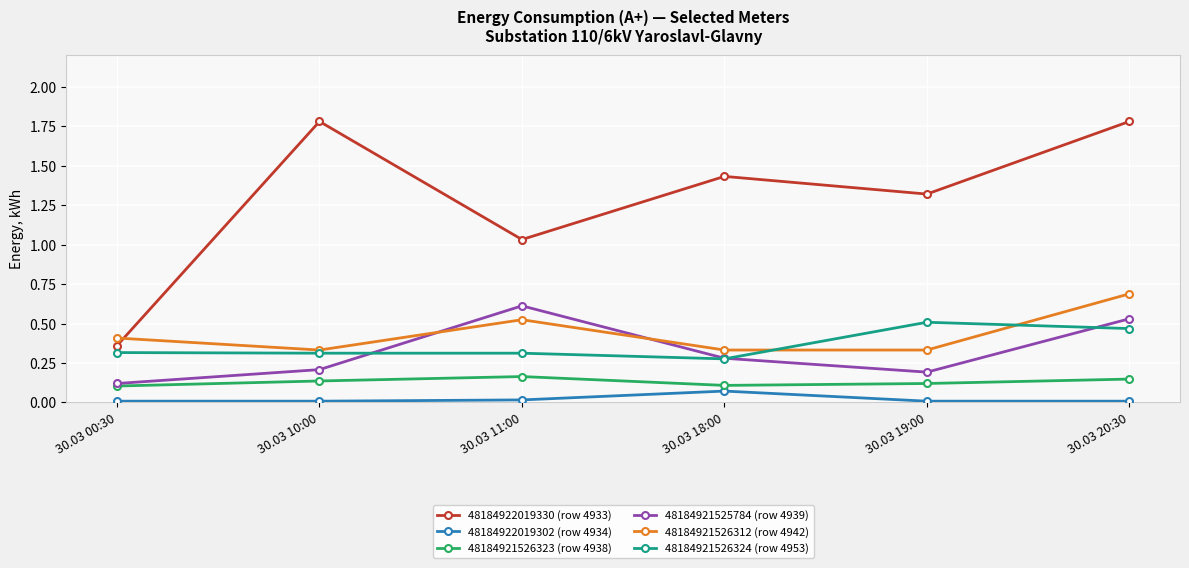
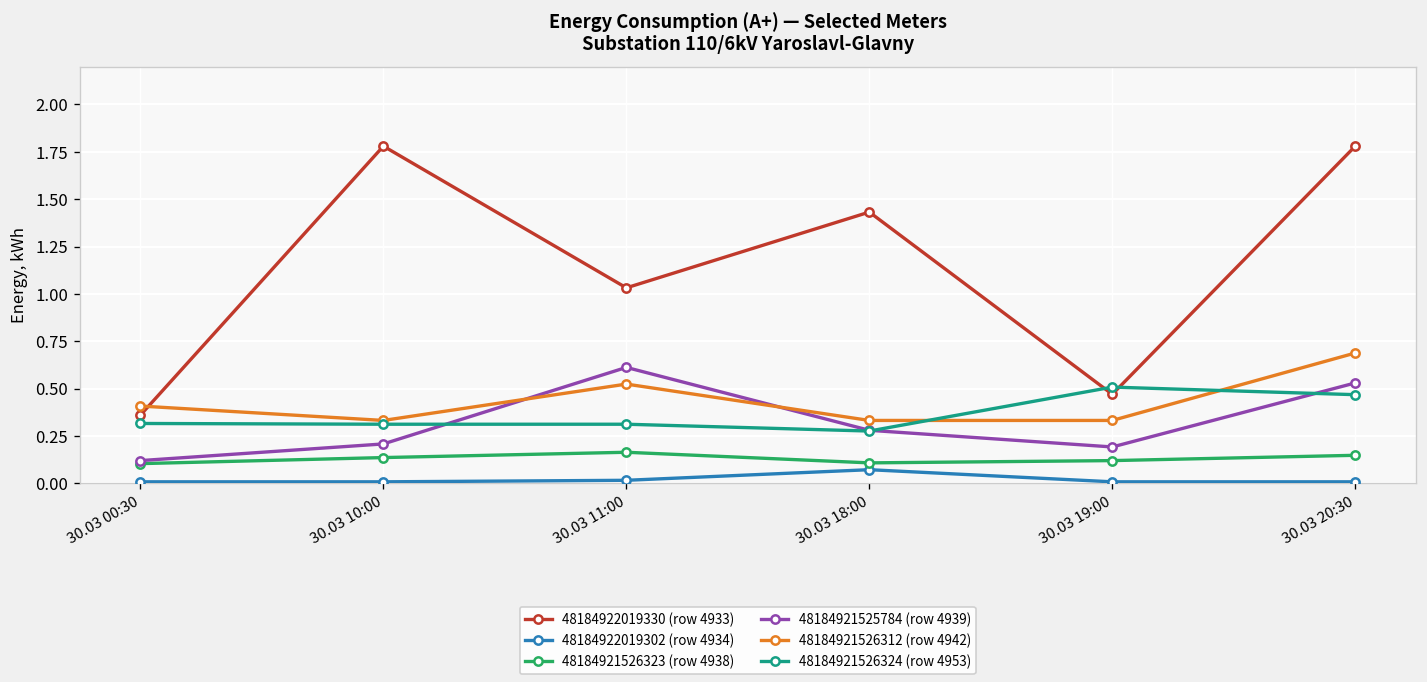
48184922019330 (row 4933), 30.03 19:00: 1.32 -> 0.47
